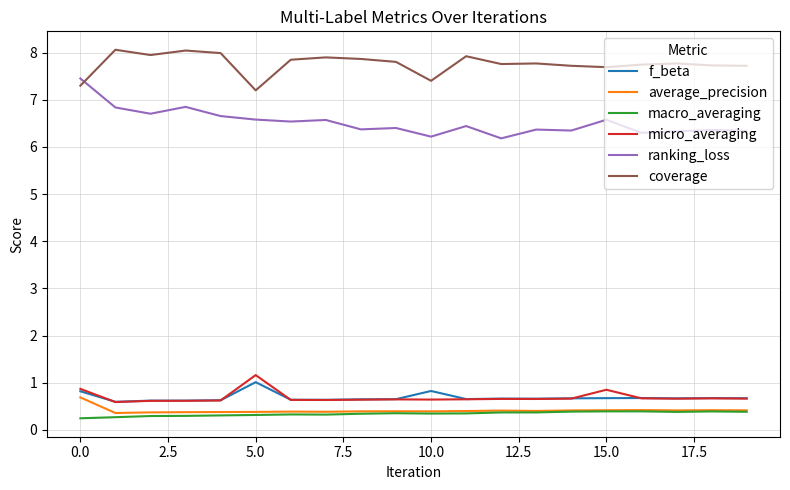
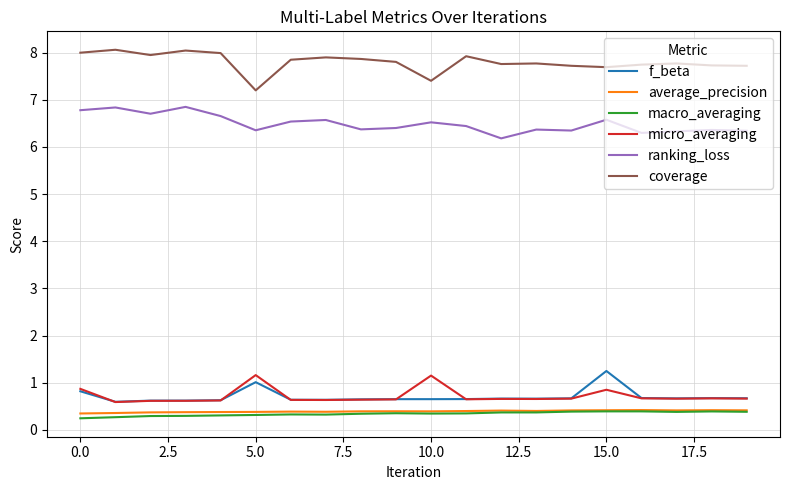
average_precision, 0.0: 0.7 -> 0.3
ranking_loss, 0.0: 7.5 -> 6.8
coverage, 0.0: 7.3 -> 8.0
ranking_loss, 5.0: 6.6 -> 6.4
f_beta, 10.0: 0.8 -> 0.7
micro_averaging, 10.0: 0.6 -> 1.2
ranking_loss, 10.0: 6.2 -> 6.5
f_beta, 15.0: 0.7 -> 1.2
